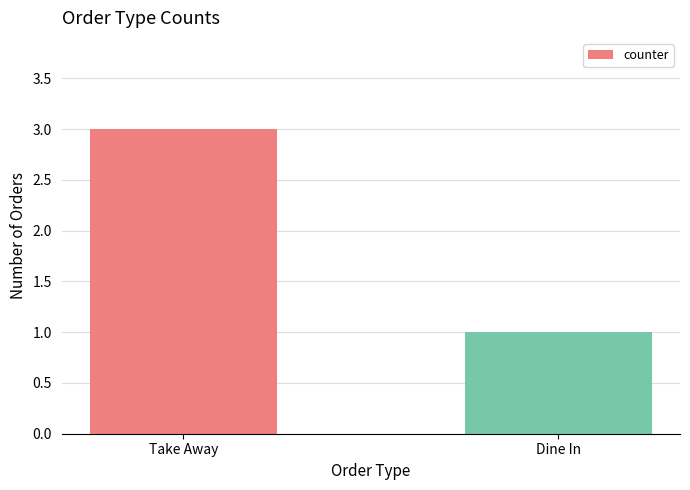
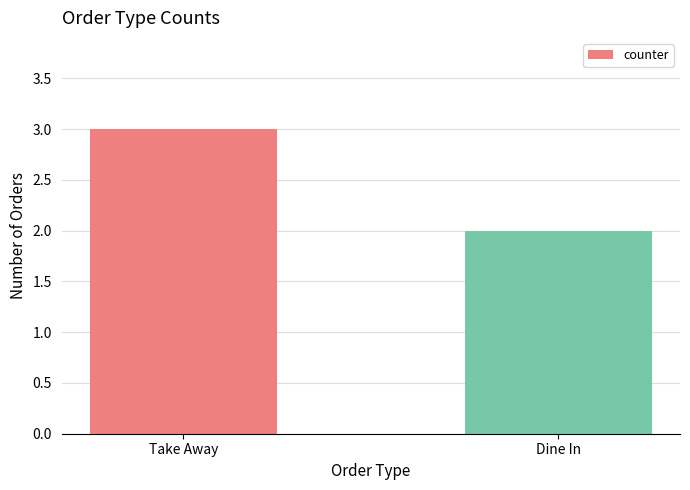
Dine In: 1 -> 2
